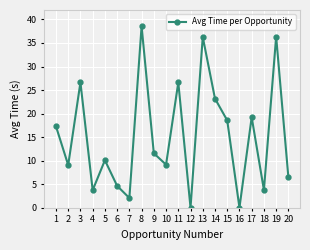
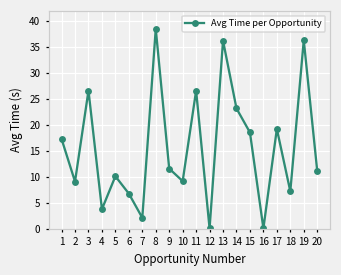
6: 5 -> 7
18: 4 -> 7
20: 6 -> 11
